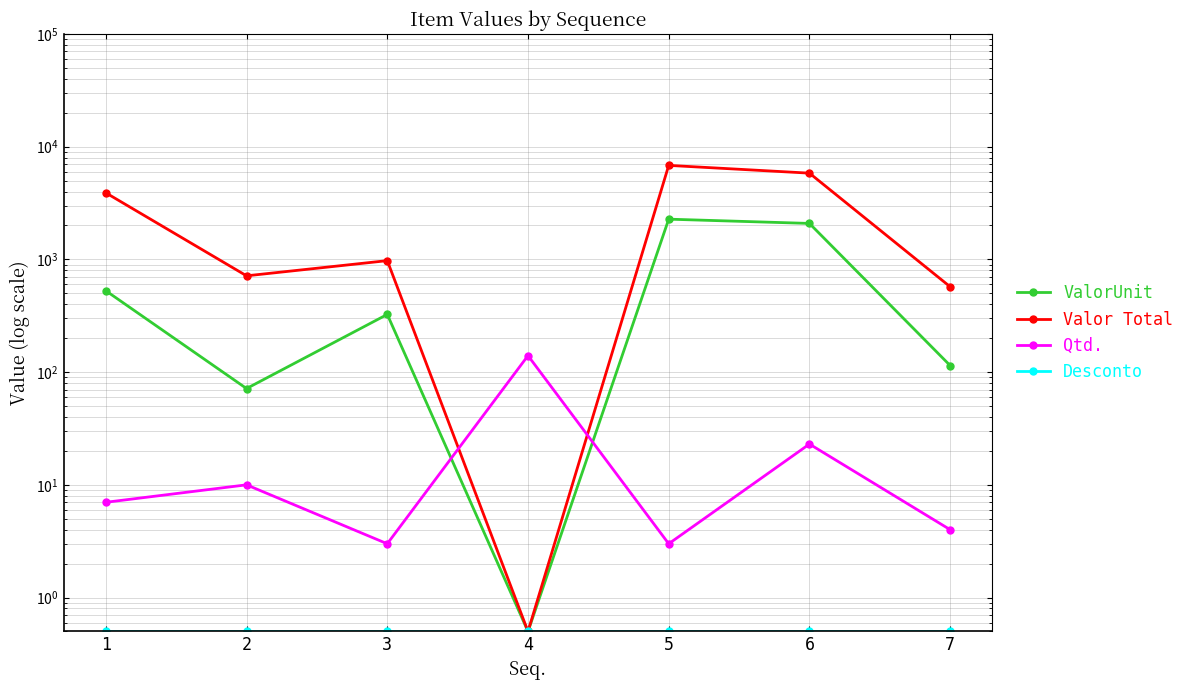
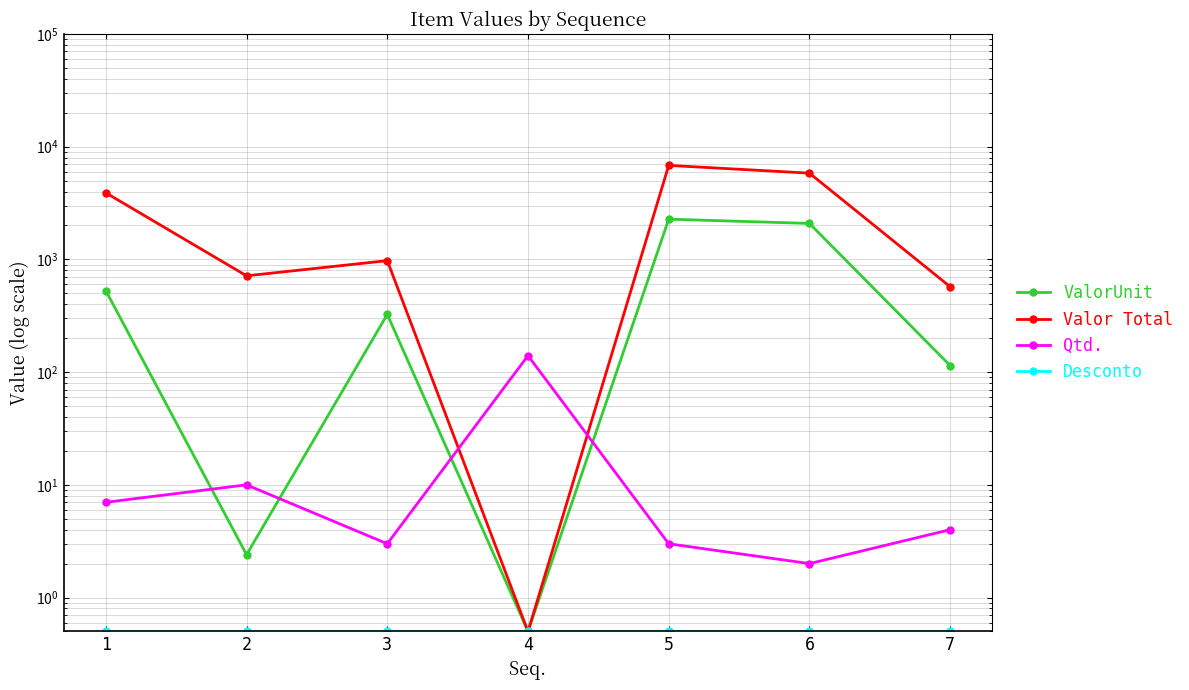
ValorUnit, 2: 70 -> 2.4
Qtd., 6: 23 -> 2
